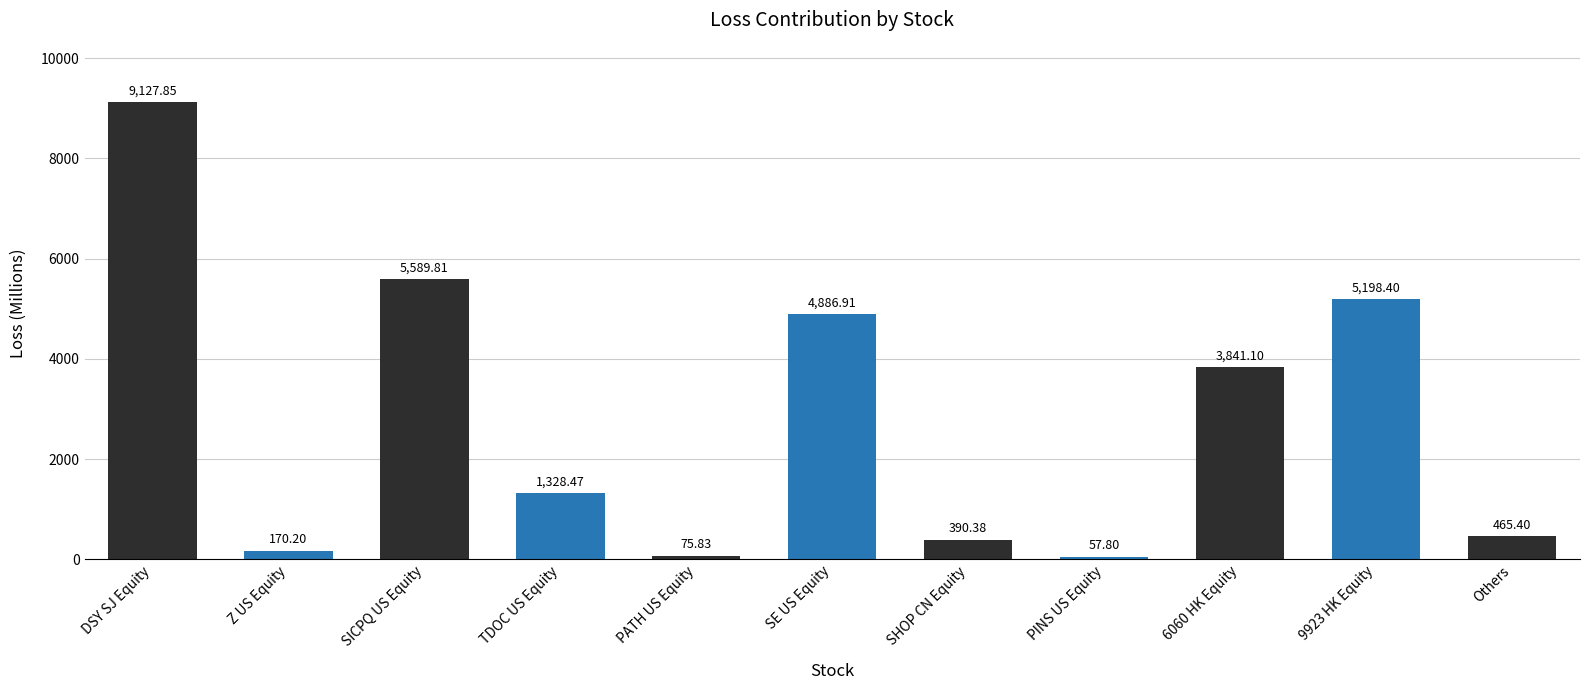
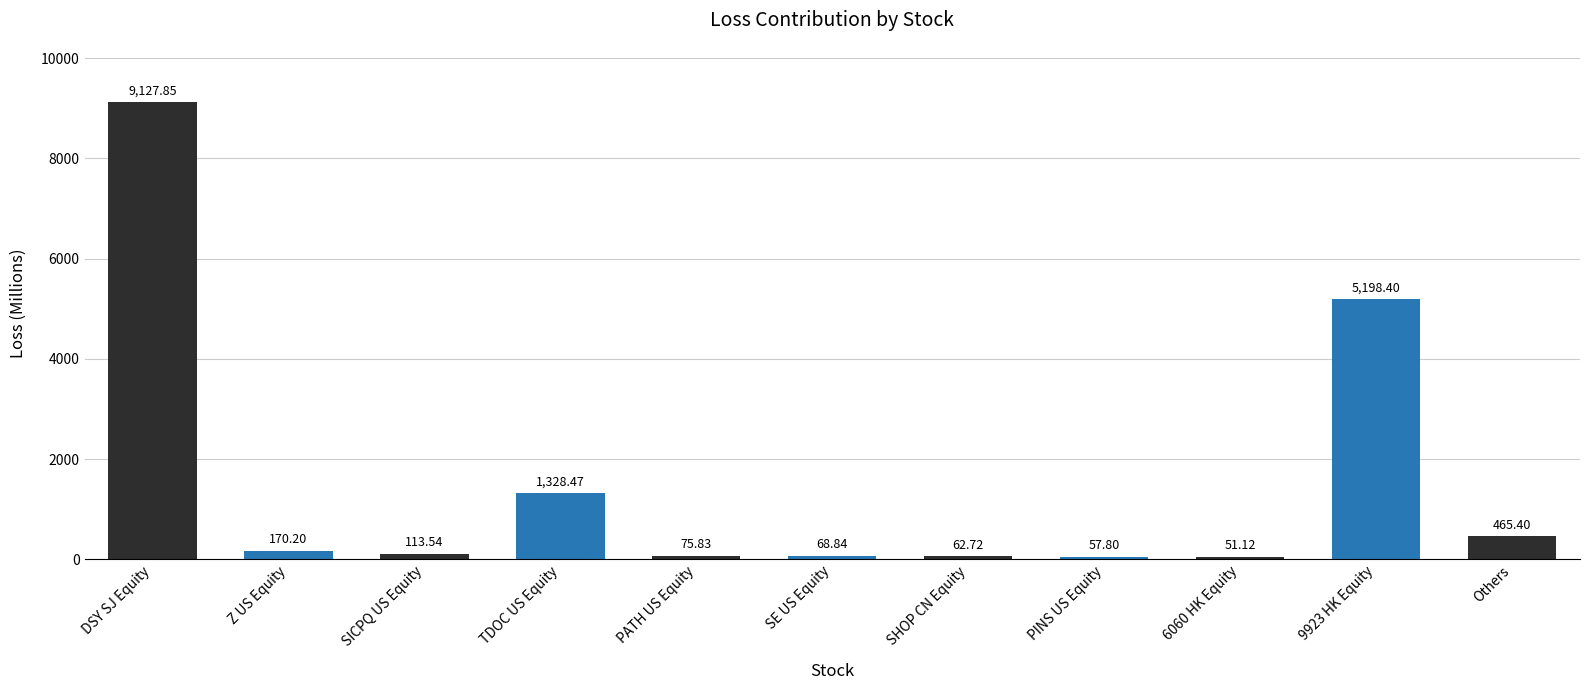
SICPQ US Equity: 5,589.81 -> 113.54
SE US Equity: 4,886.91 -> 68.84
SHOP CN Equity: 390.38 -> 62.72
6060 HK Equity: 3,841.10 -> 51.12
